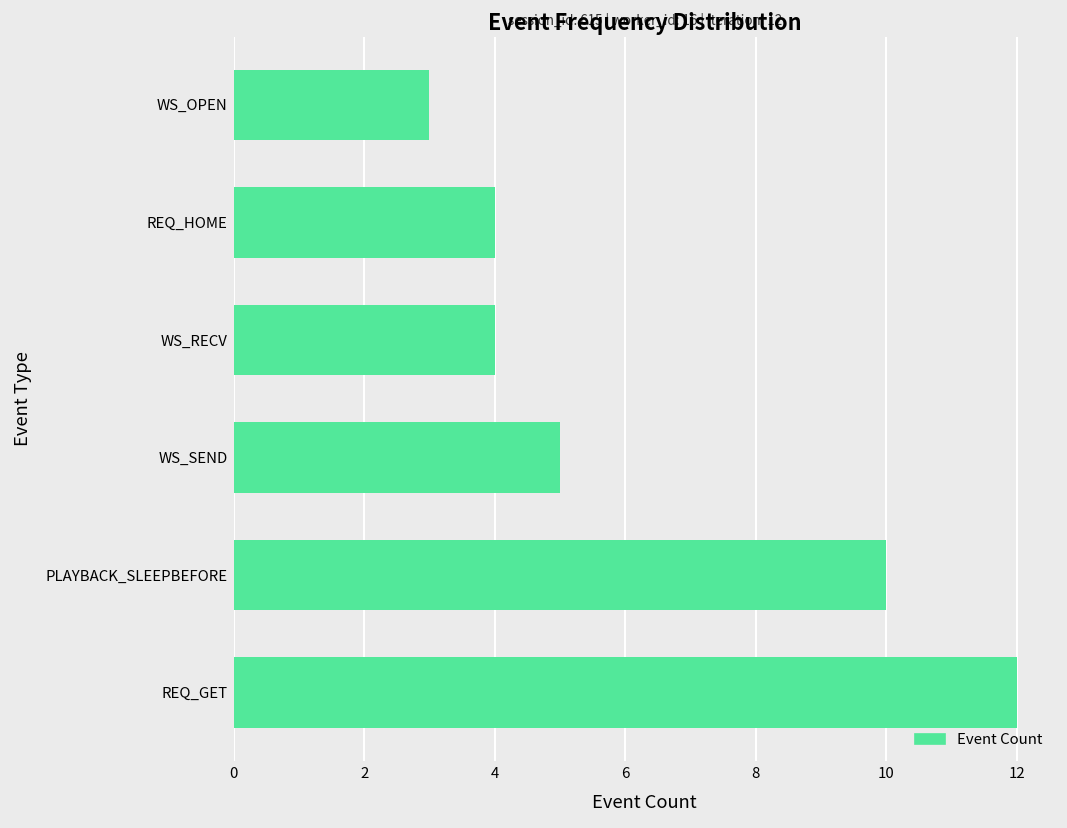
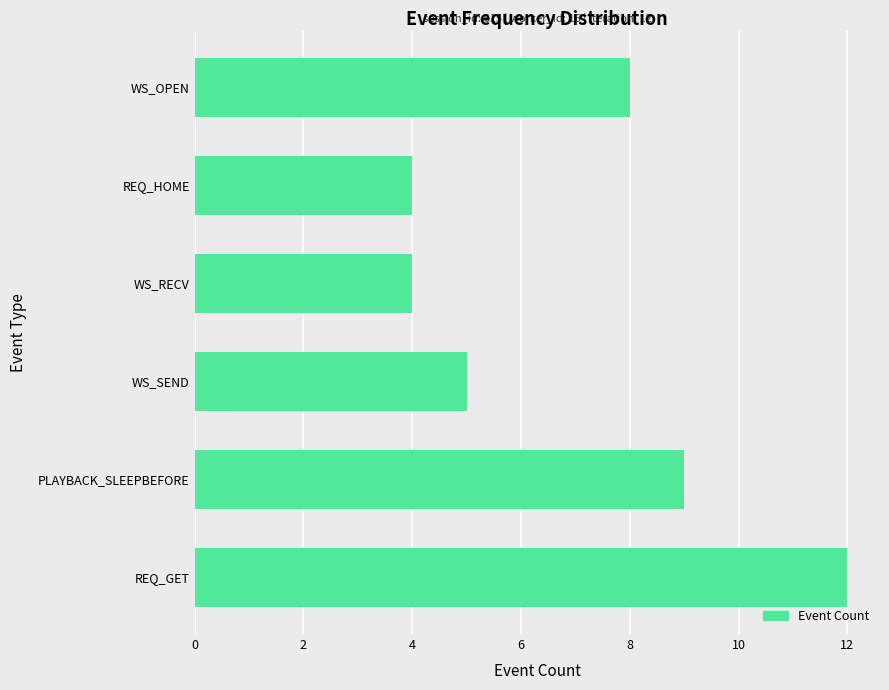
WS_OPEN: 3 -> 8
PLAYBACK_SLEEPBEFORE: 10 -> 9
